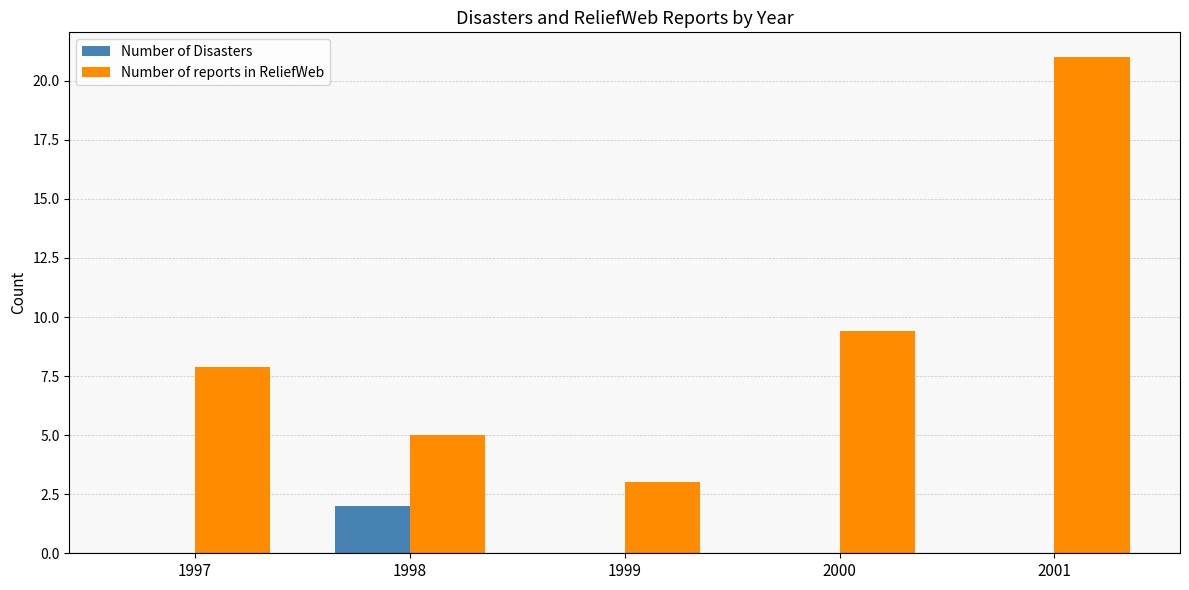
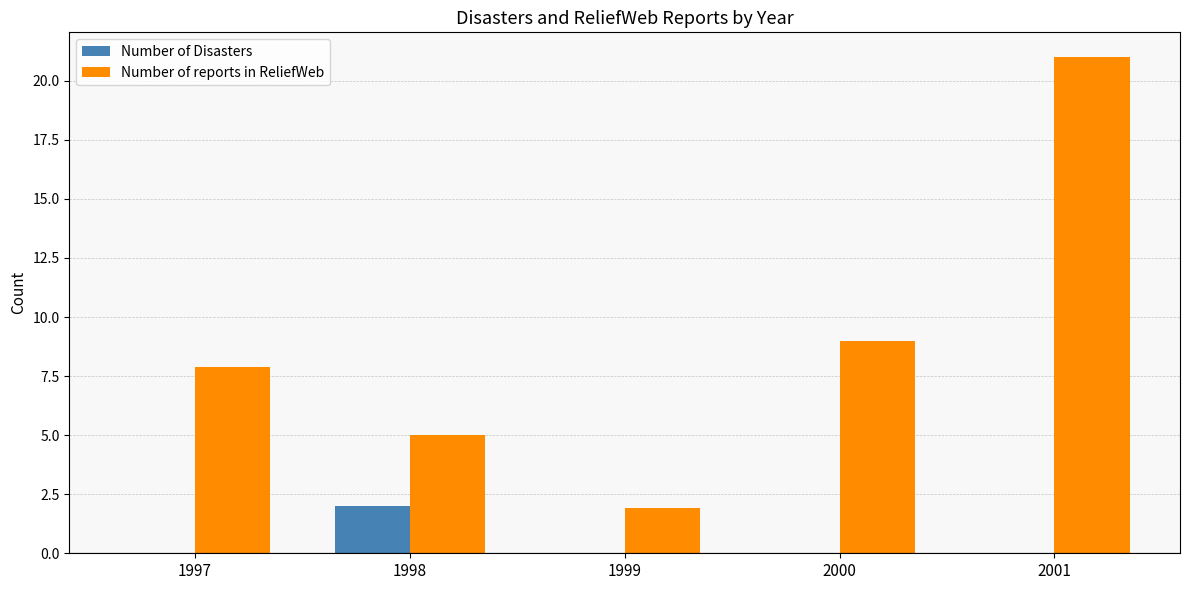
Number of reports in ReliefWeb, 1999: 3.0 -> 1.9
Number of reports in ReliefWeb, 2000: 9.4 -> 9.0
